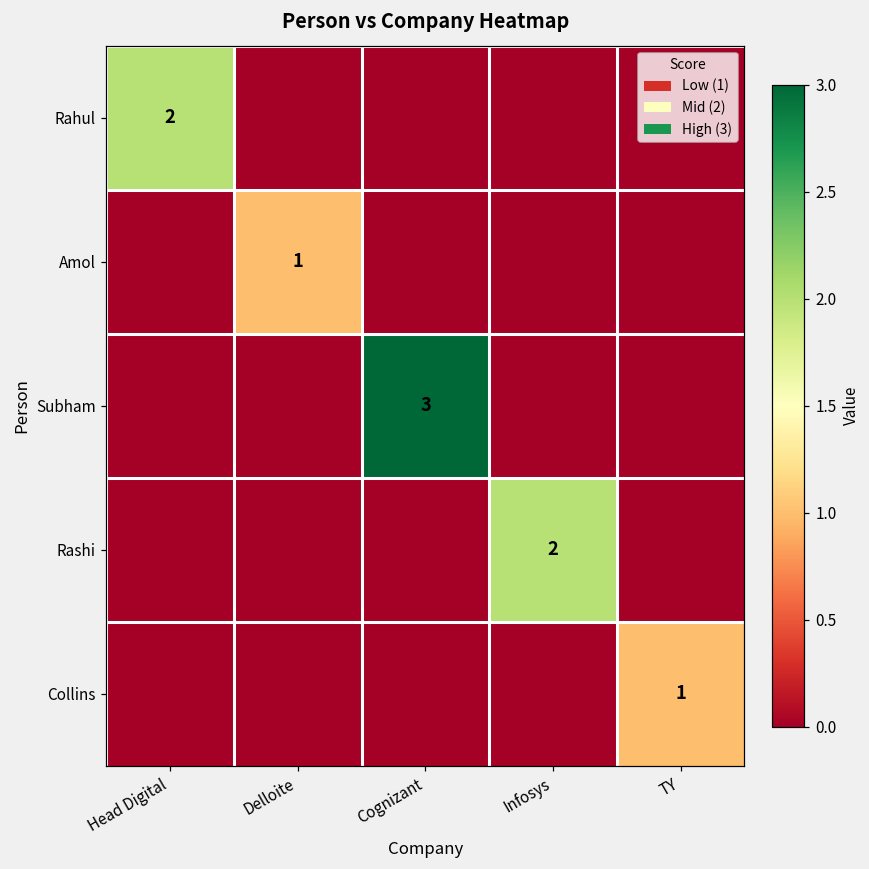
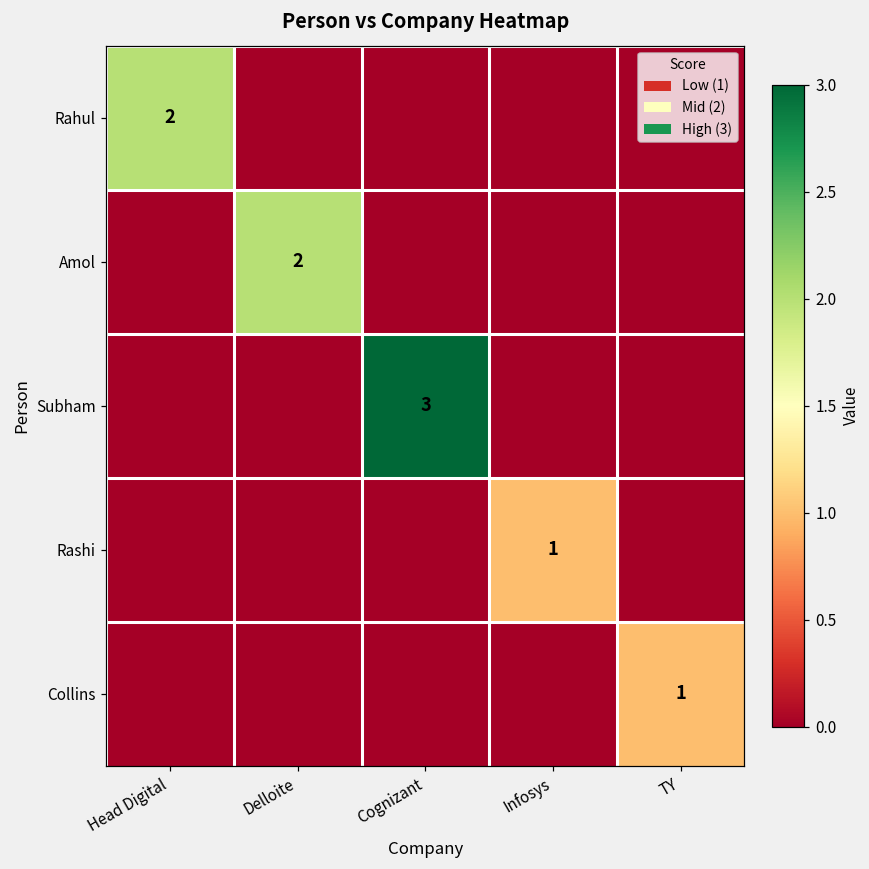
Amol, Delloite: 1 -> 2
Rashi, Infosys: 2 -> 1
